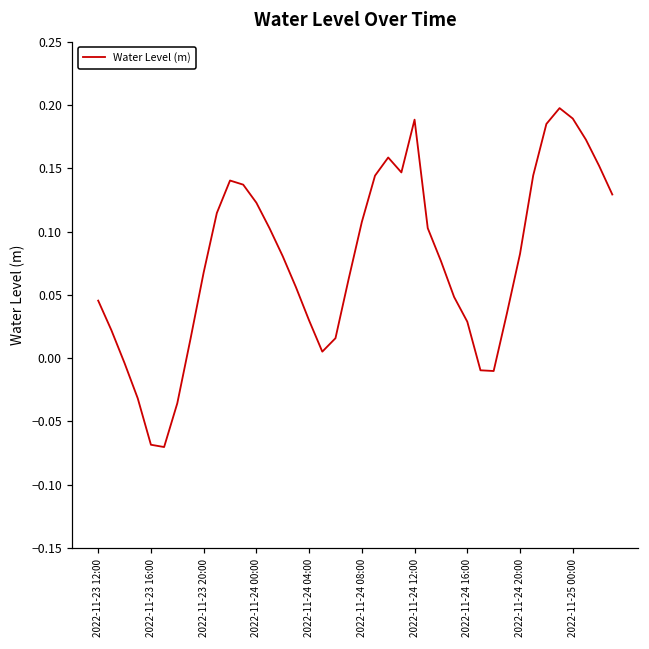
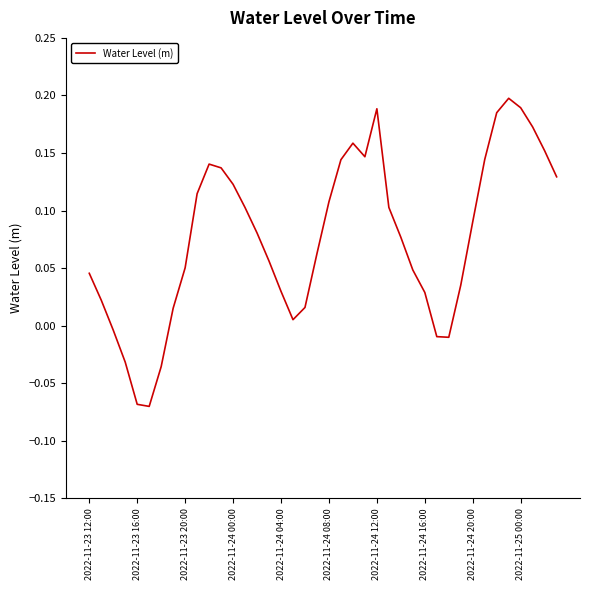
2022-11-23 20:00: 0.068 -> 0.050
2022-11-24 20:00: 0.082 -> 0.090
